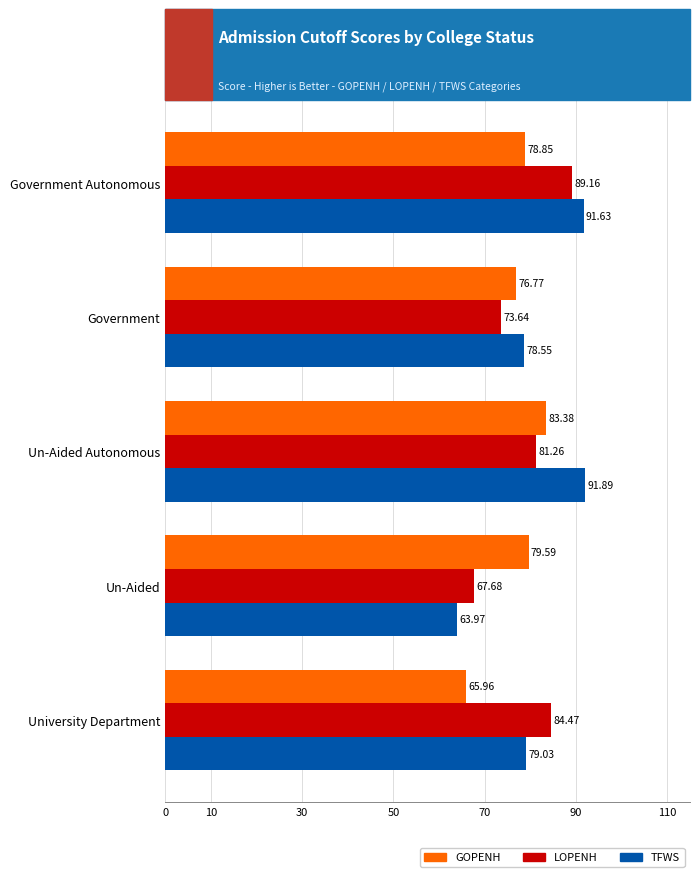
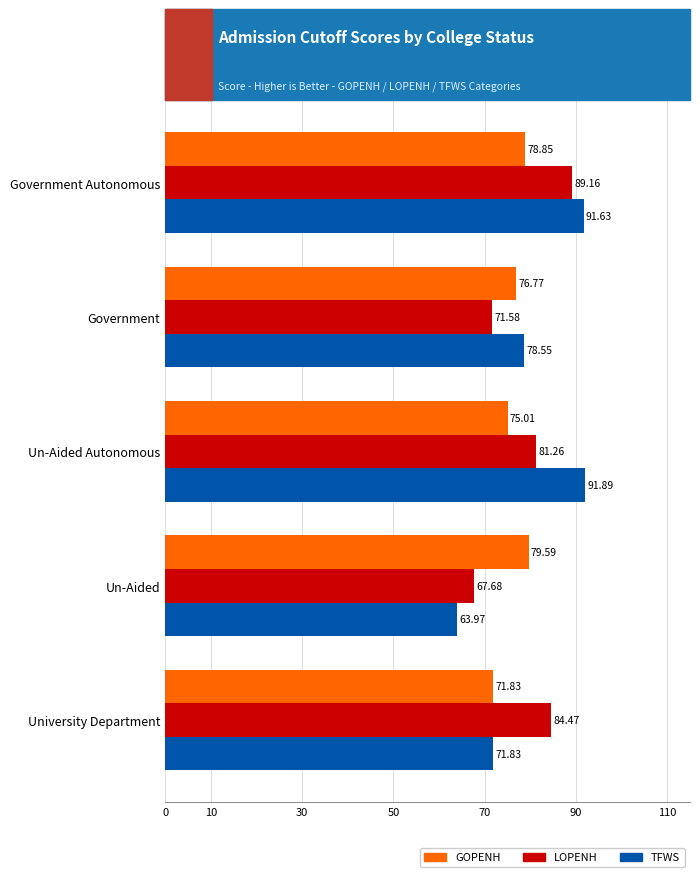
LOPENH, Government: 73.64 -> 71.58
GOPENH, Un-Aided Autonomous: 83.38 -> 75.01
GOPENH, University Department: 65.96 -> 71.83
TFWS, University Department: 79.03 -> 71.83
